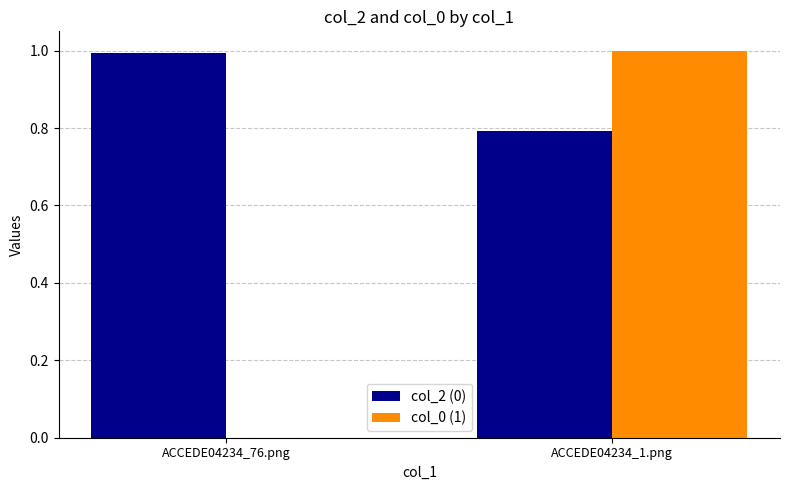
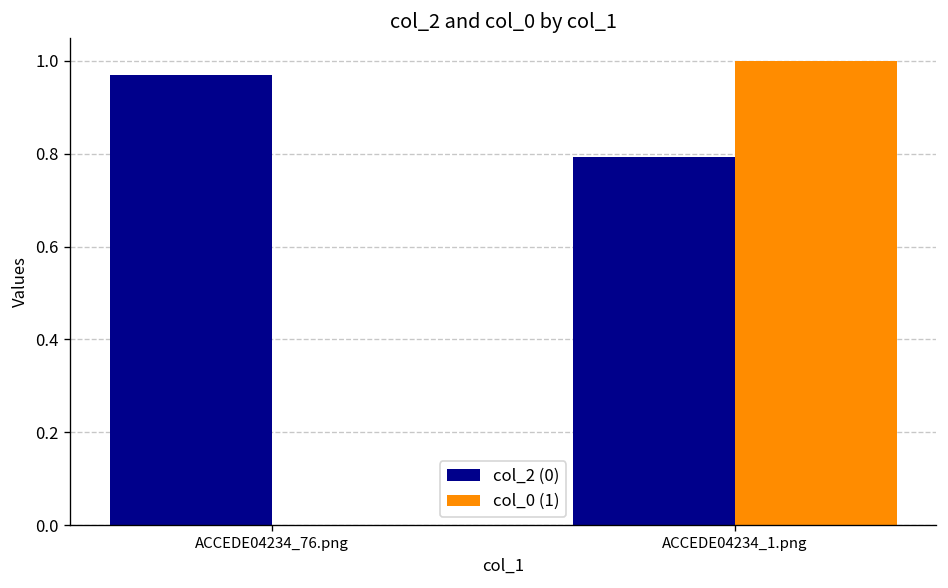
col_2 (0), ACCEDE04234_76.png: 0.99 -> 0.97
